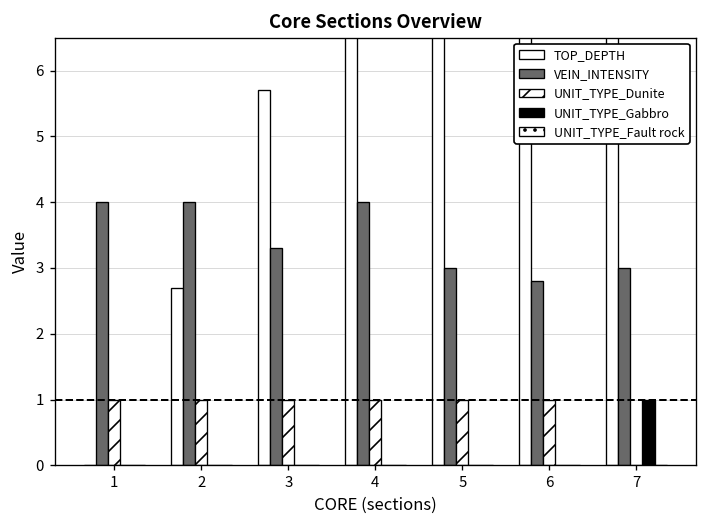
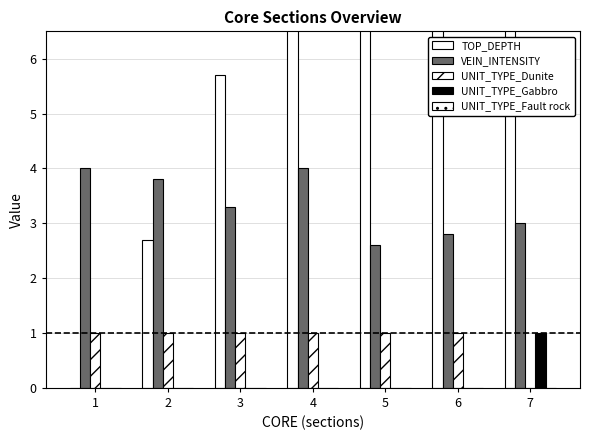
VEIN_INTENSITY, 2: 4.0 -> 3.8
VEIN_INTENSITY, 5: 3.0 -> 2.6
